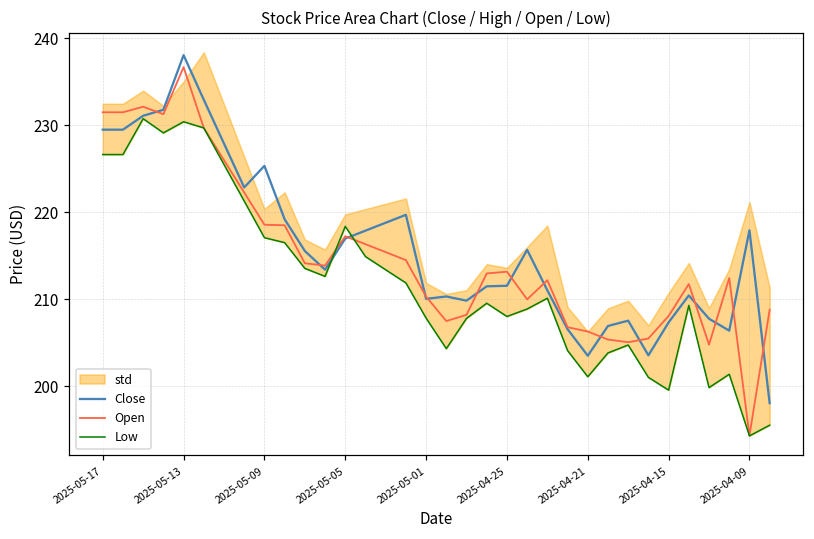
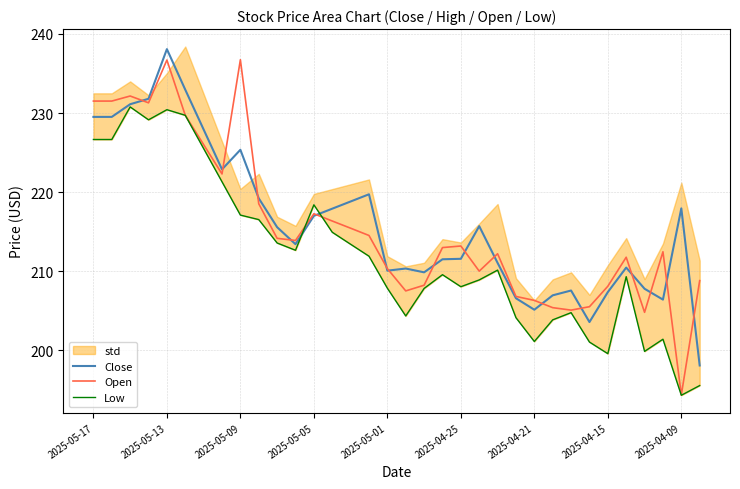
Open, 2025-05-09: 219 -> 237
Close, 2025-04-21: 204 -> 205
